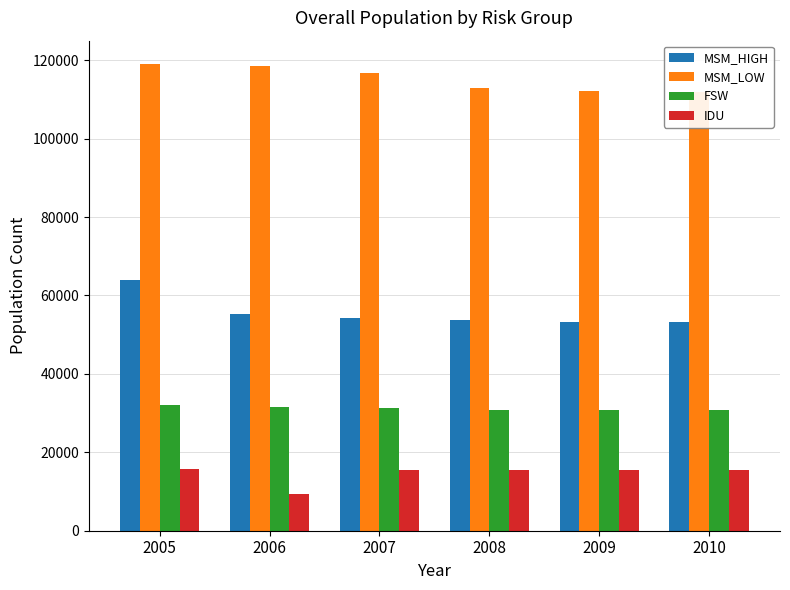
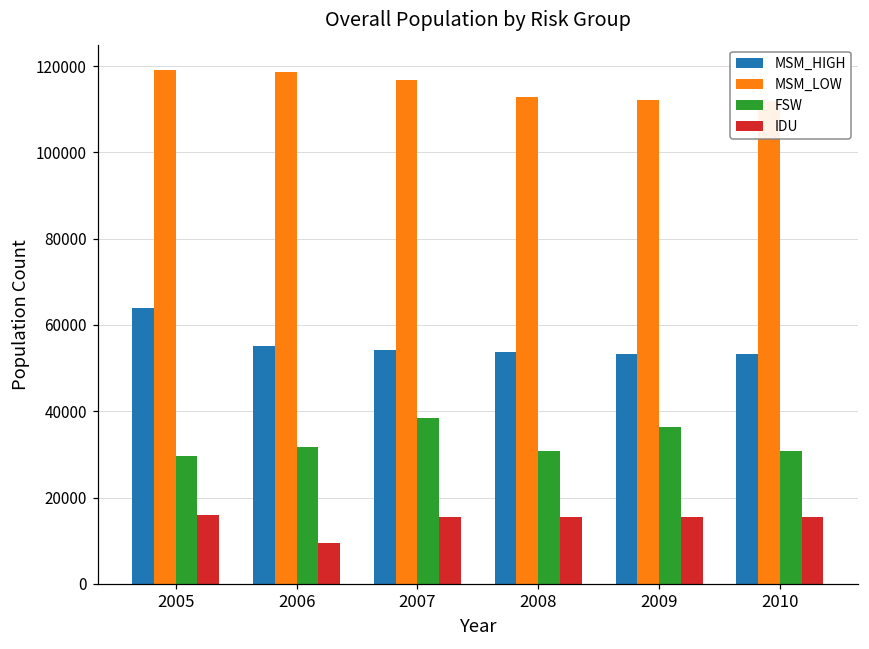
FSW, 2005: 32000 -> 30000
FSW, 2007: 31000 -> 38000
FSW, 2009: 31000 -> 36000
